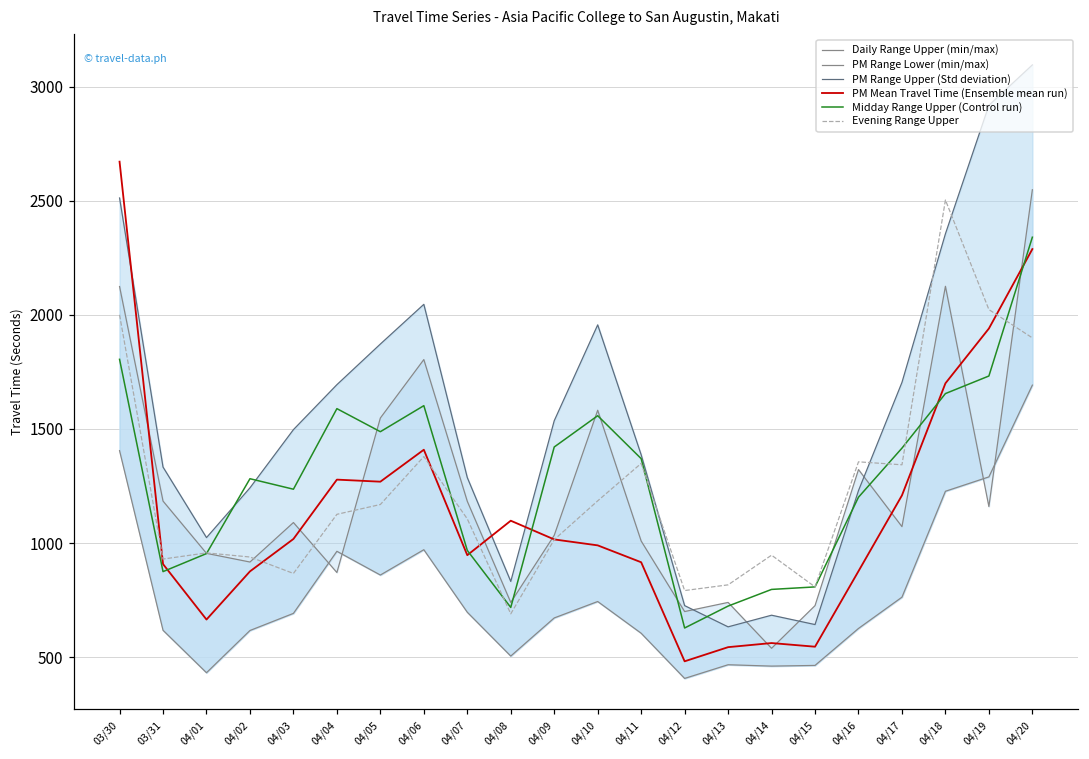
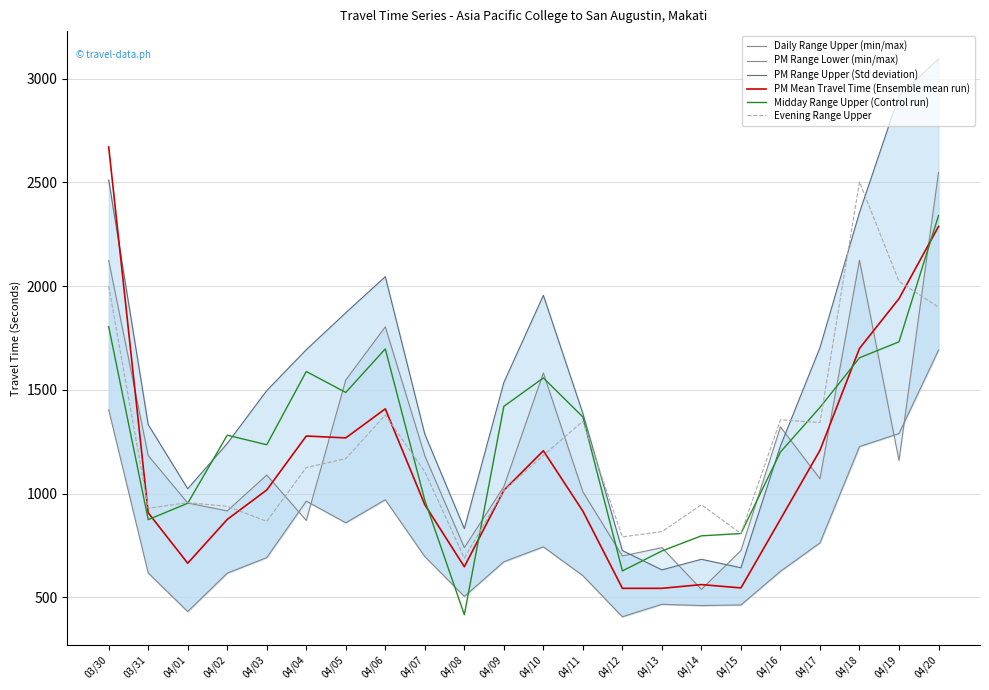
Midday Range Upper (Control run), 04/06: 1600 -> 1700
PM Mean Travel Time (Ensemble mean run), 04/08: 1100 -> 650
Midday Range Upper (Control run), 04/08: 720 -> 420
PM Mean Travel Time (Ensemble mean run), 04/10: 990 -> 1210
PM Mean Travel Time (Ensemble mean run), 04/12: 480 -> 540
